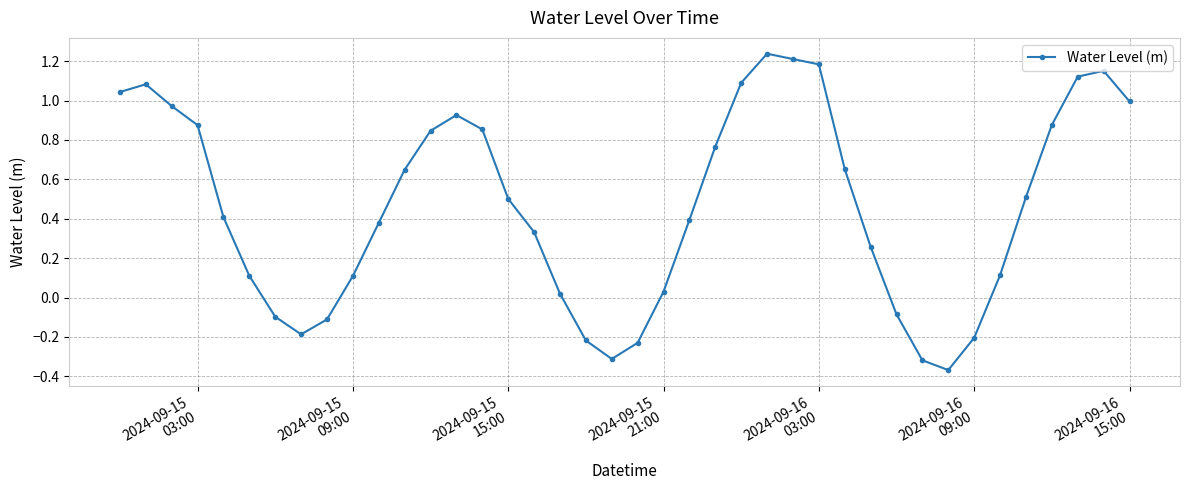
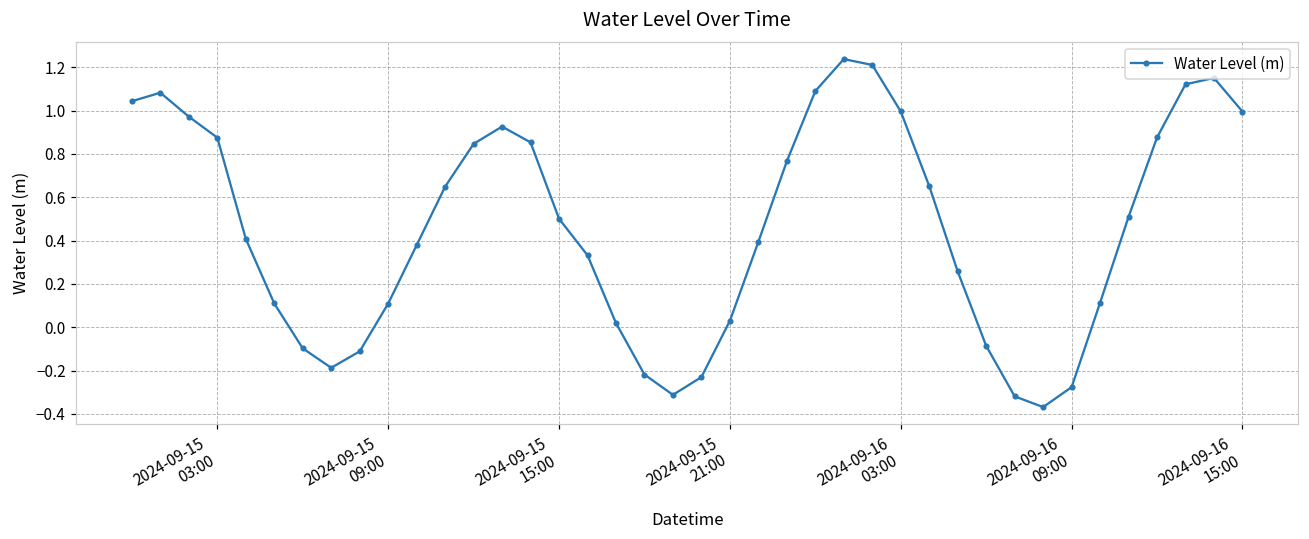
2024-09-16 03:00: 1.18 -> 1.00
2024-09-16 09:00: -0.20 -> -0.28
